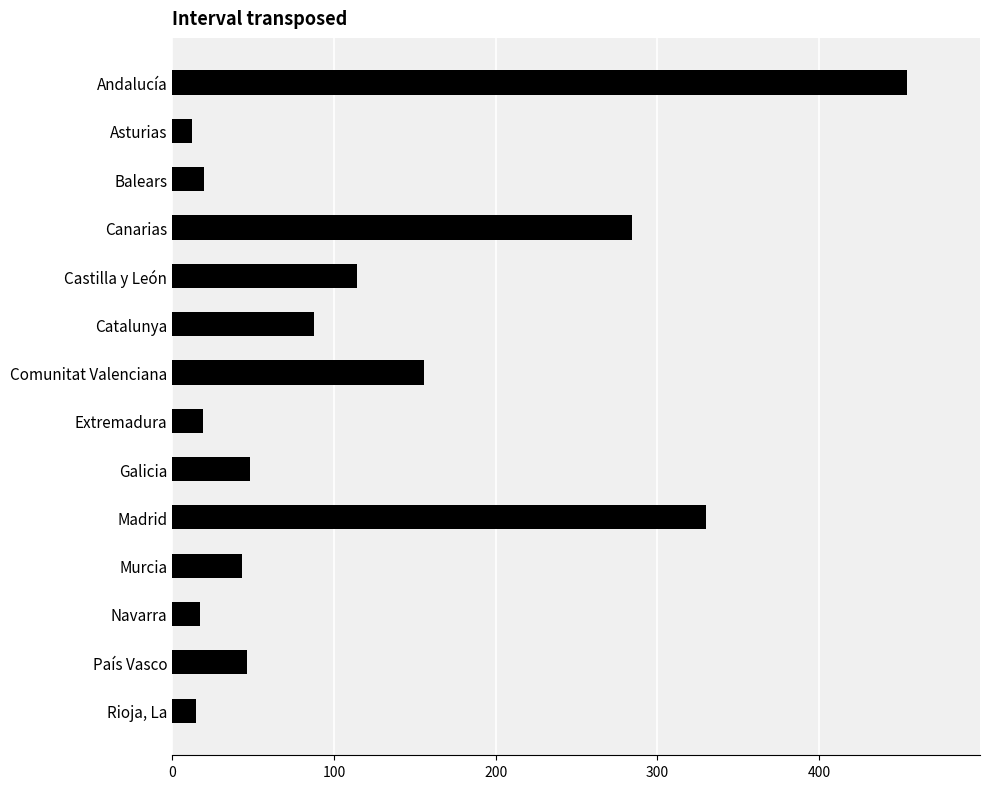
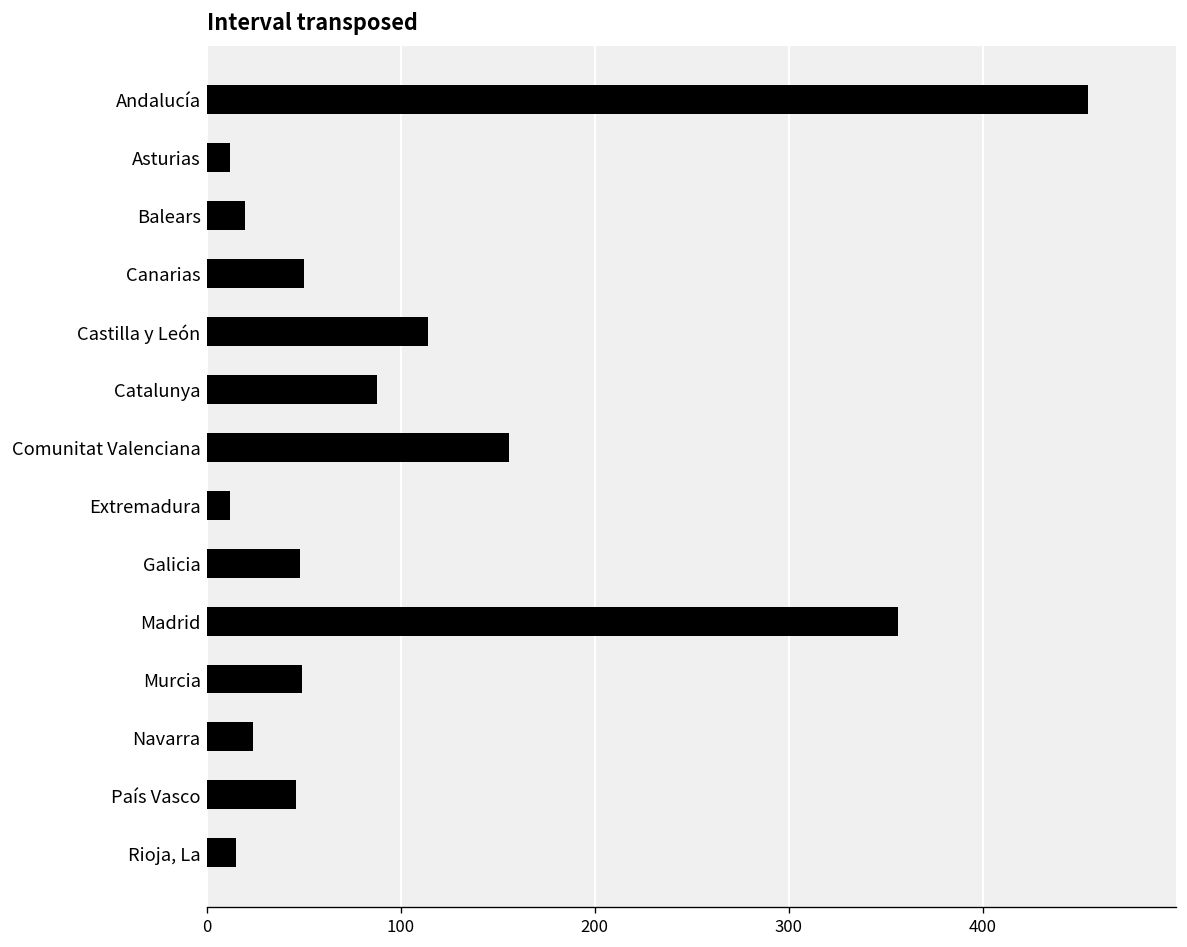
Canarias: 284 -> 50
Extremadura: 19 -> 12
Madrid: 330 -> 356
Murcia: 43 -> 49
Navarra: 17 -> 24
